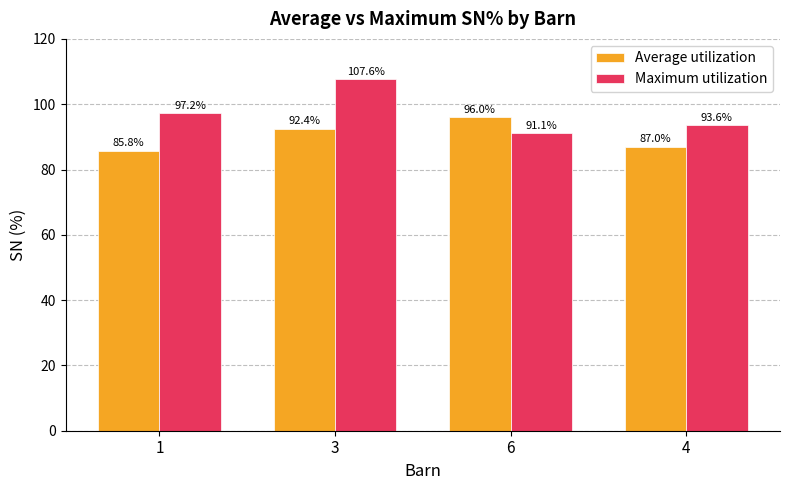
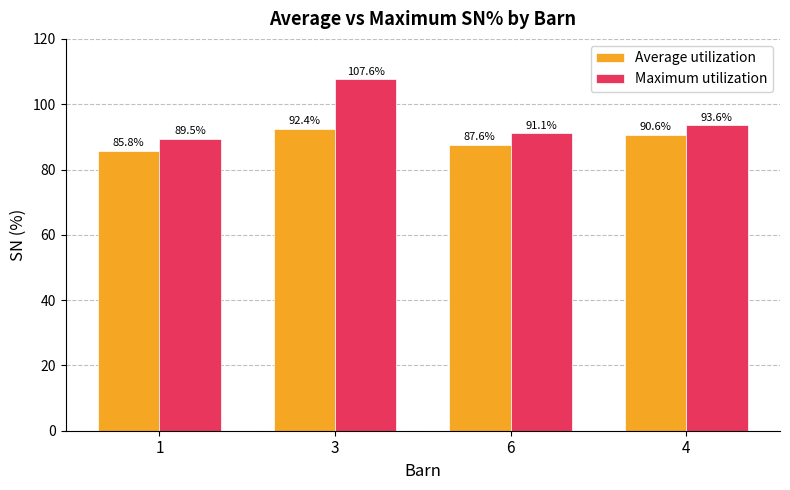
Maximum utilization, 1: 97.2% -> 89.5%
Average utilization, 6: 96.0% -> 87.6%
Average utilization, 4: 87.0% -> 90.6%
